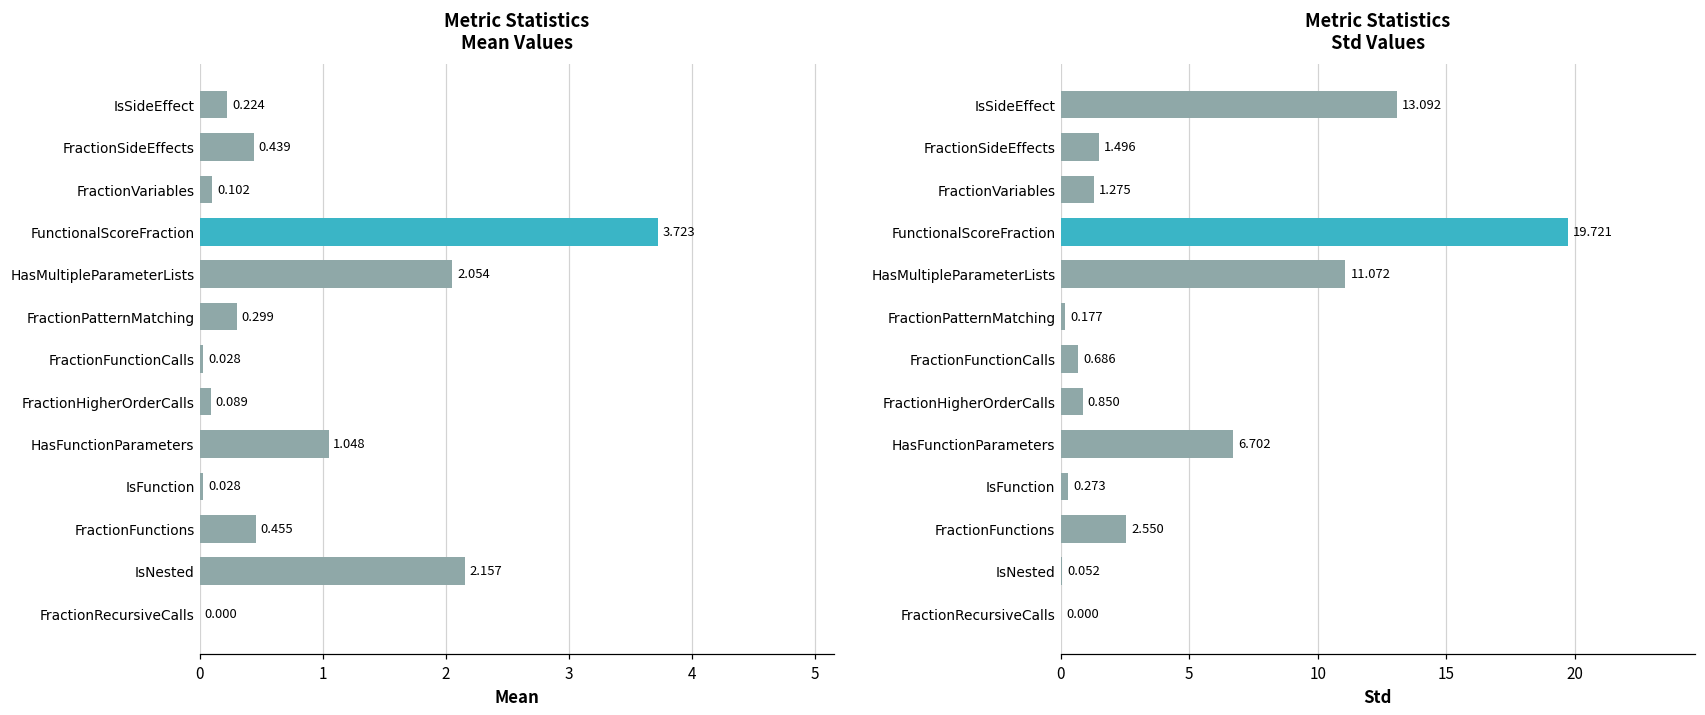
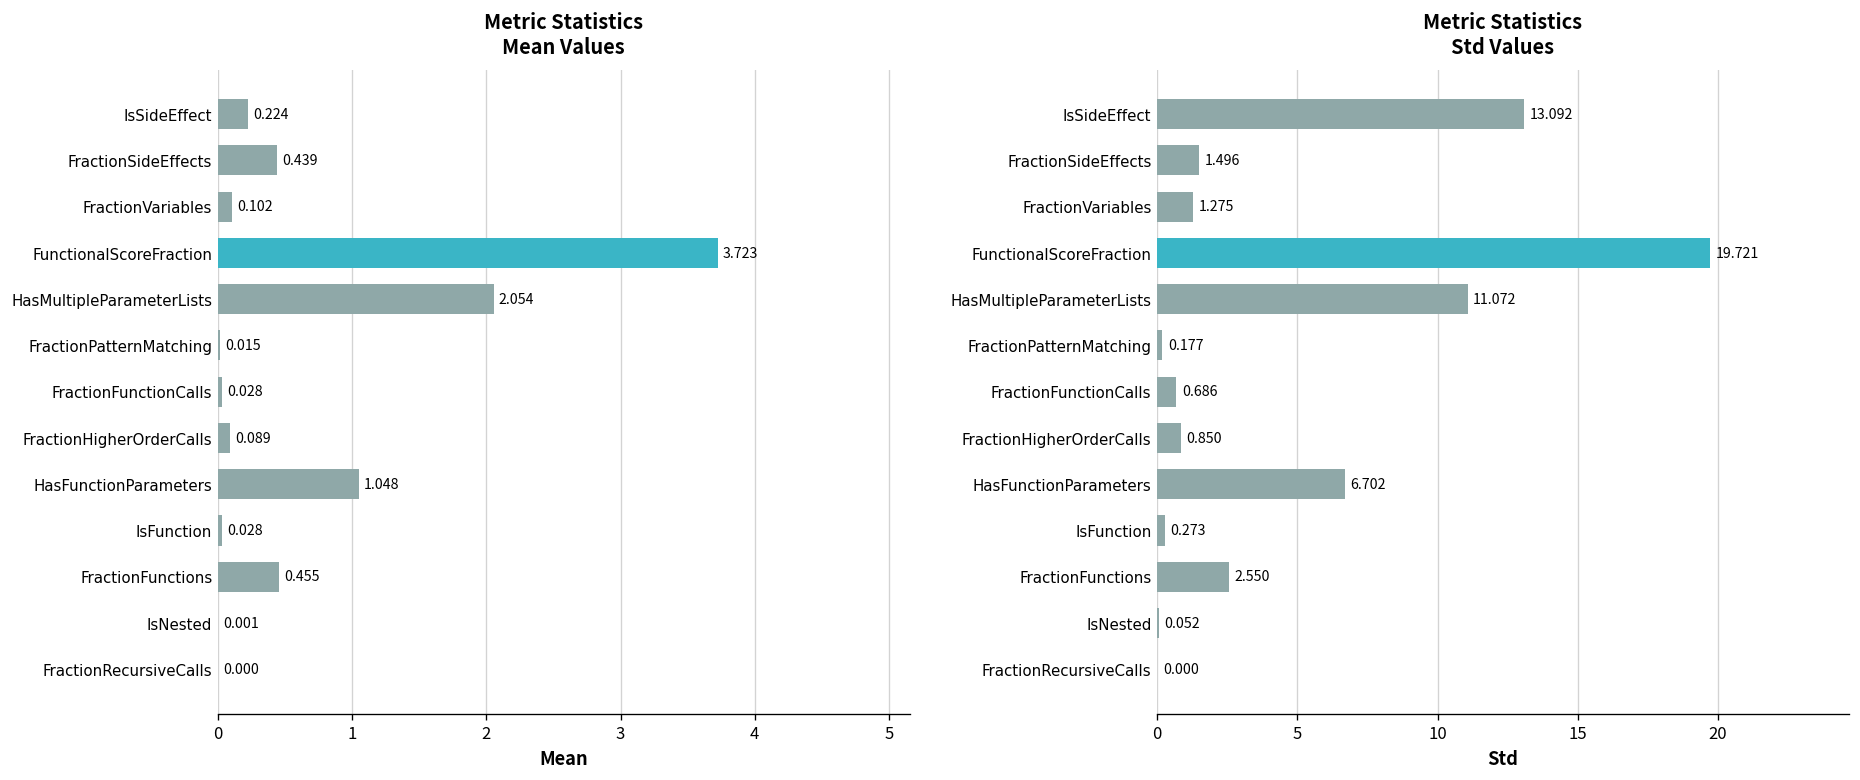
Metric Statistics Mean Values, FractionPatternMatching: 0.299 -> 0.015
Metric Statistics Mean Values, IsNested: 2.157 -> 0.001
